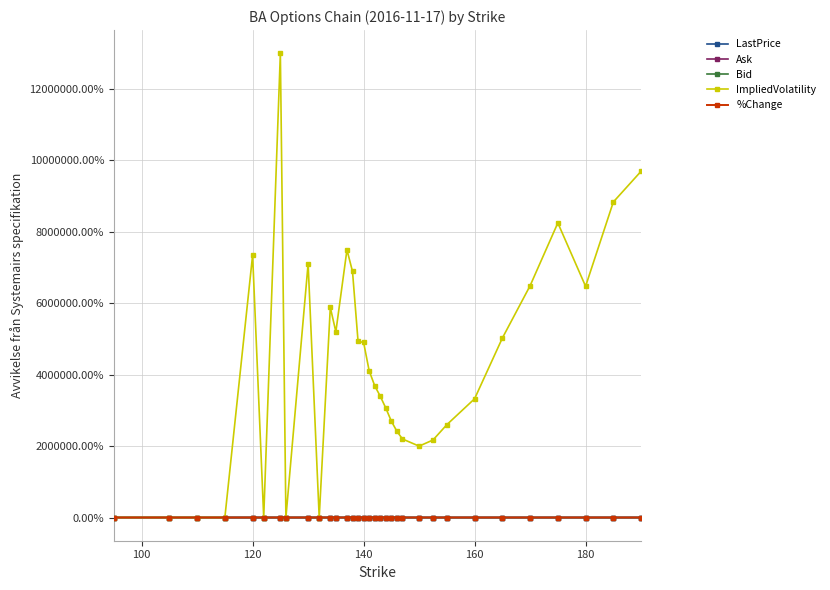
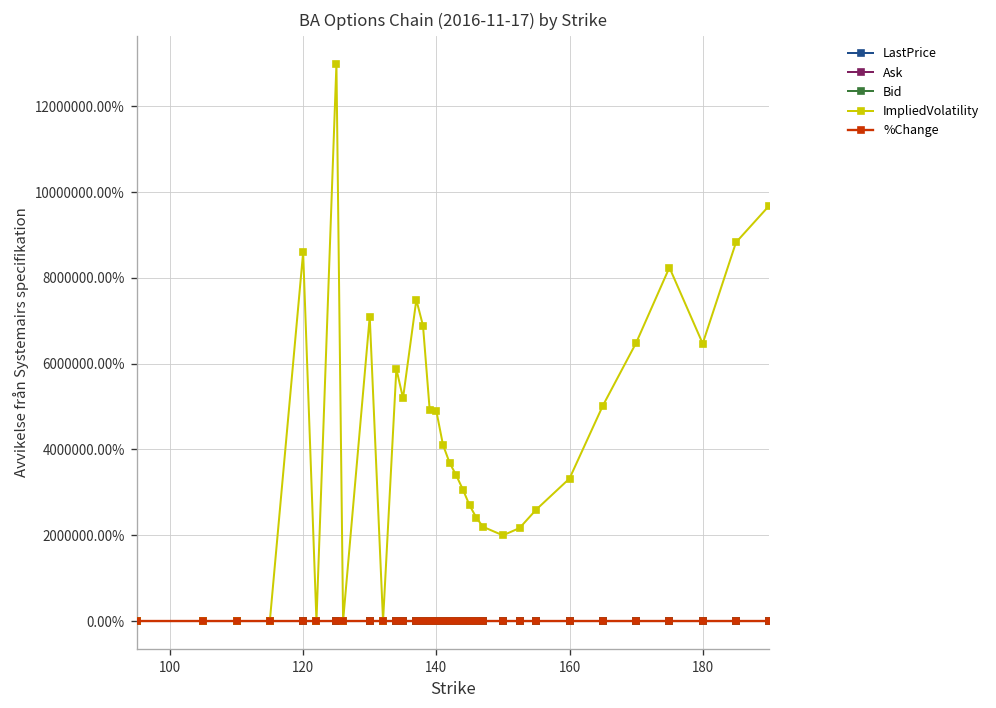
ImpliedVolatility, 120: 7300000% -> 8600000%
